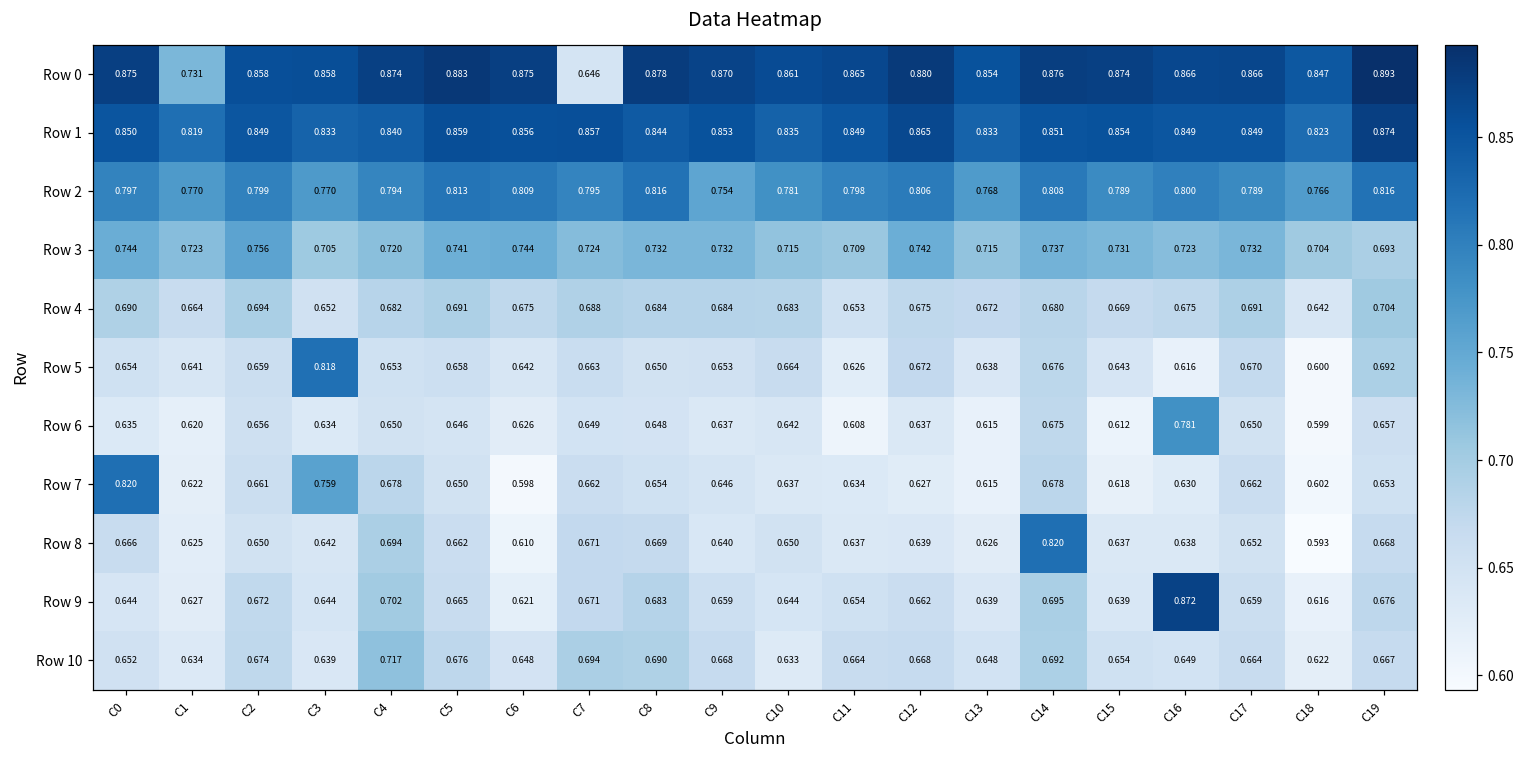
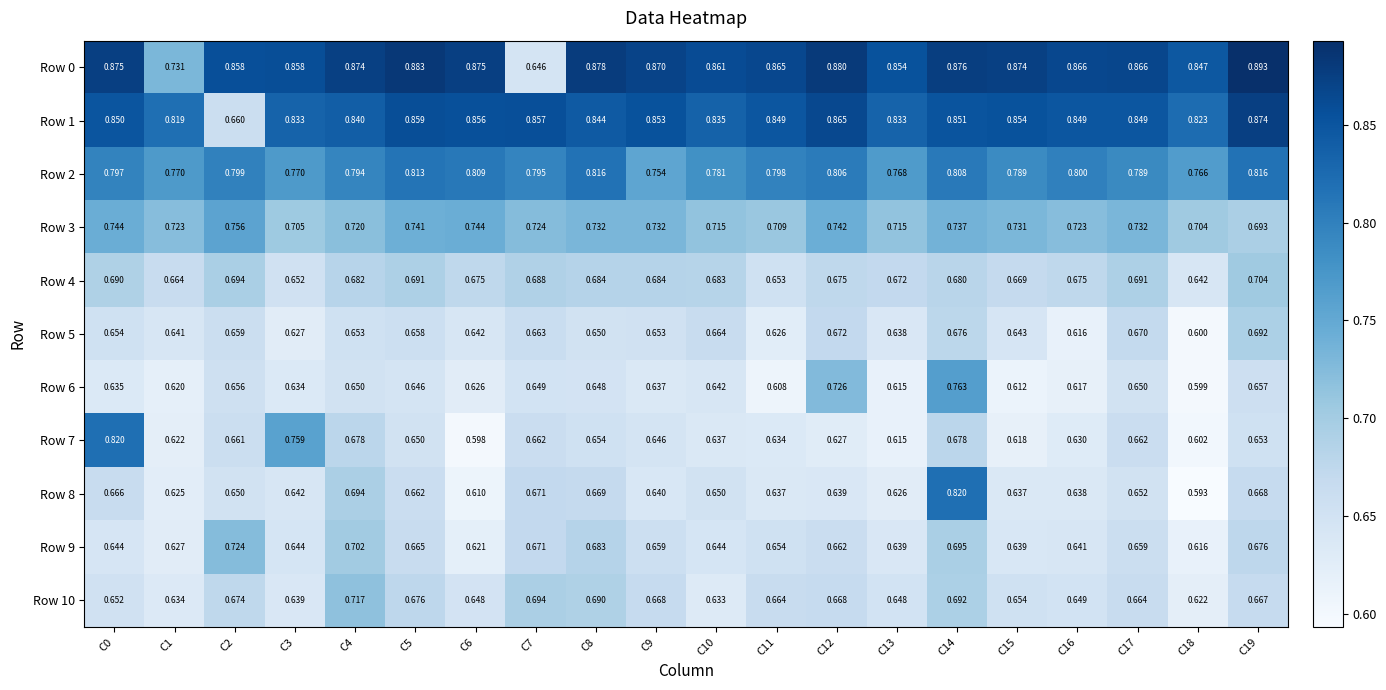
Row 1, C2: 0.849 -> 0.660
Row 5, C3: 0.818 -> 0.627
Row 6, C12: 0.637 -> 0.726
Row 6, C14: 0.675 -> 0.763
Row 6, C16: 0.781 -> 0.617
Row 9, C2: 0.672 -> 0.724
Row 9, C16: 0.872 -> 0.641
